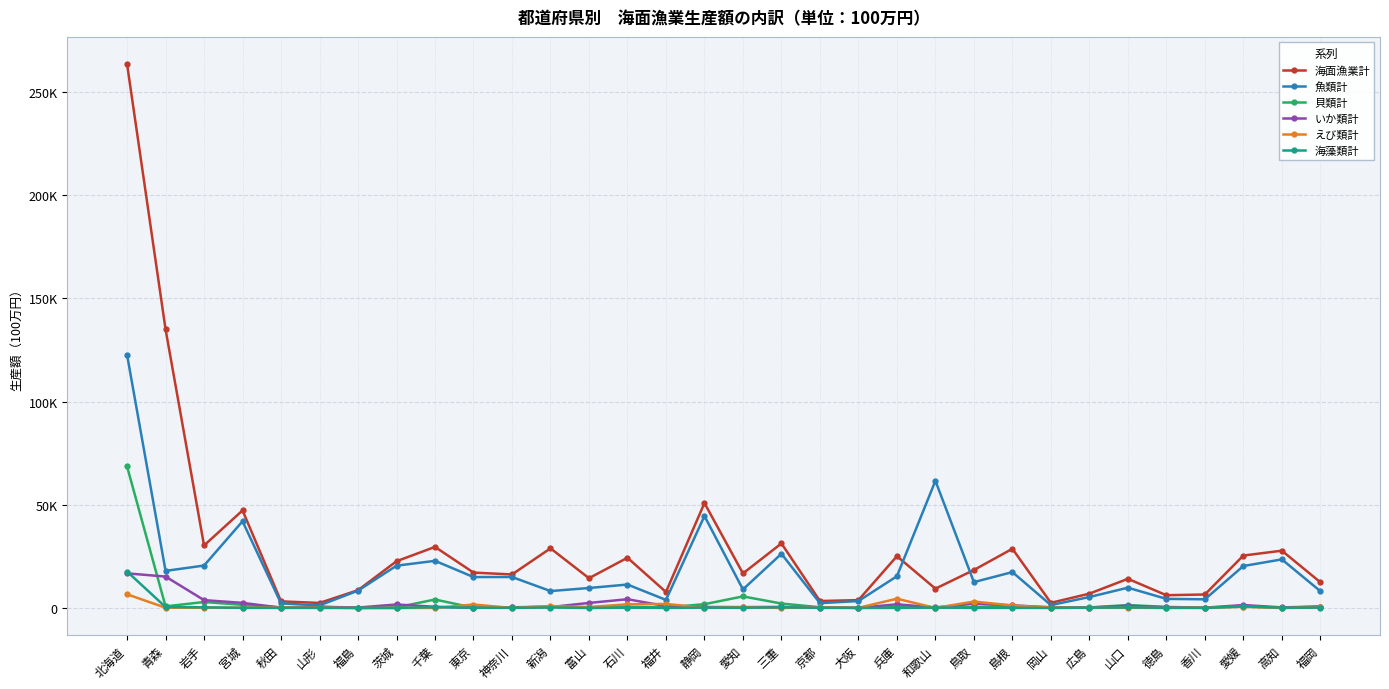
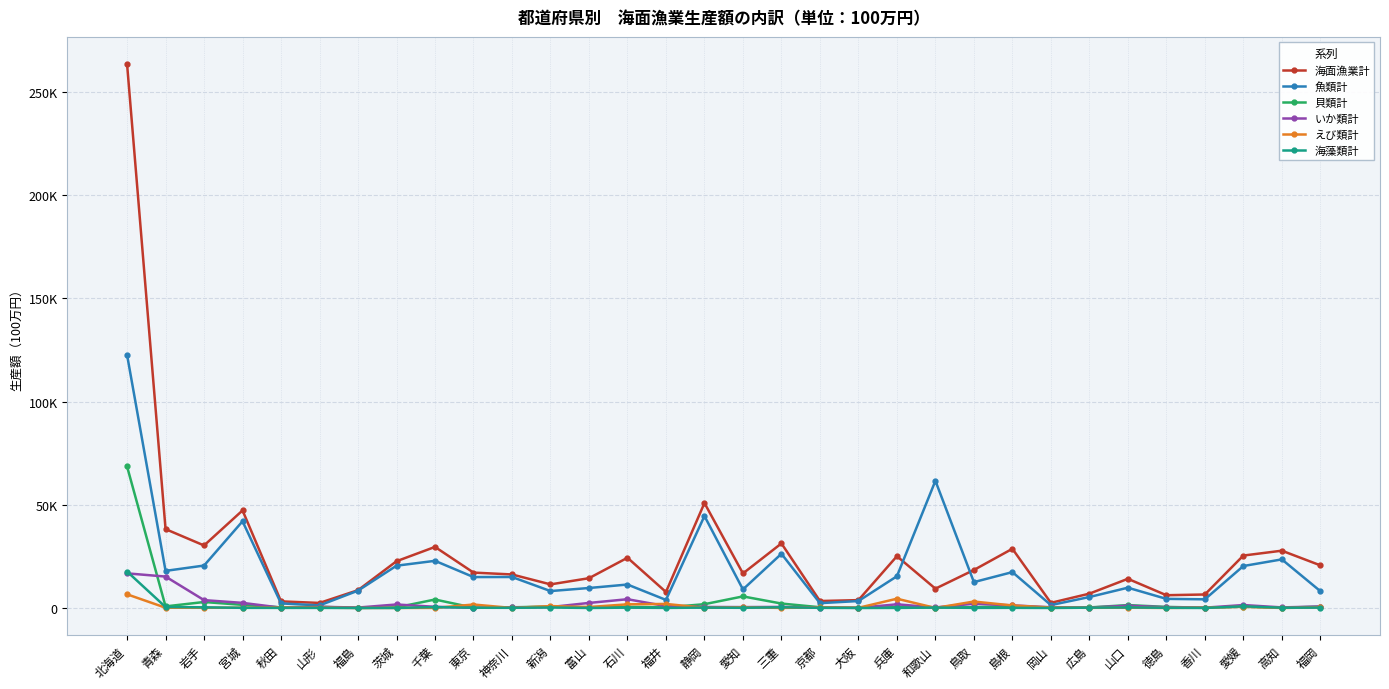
海面漁業計, 青森: 135000 -> 38000
海面漁業計, 新潟: 29000 -> 11000
海面漁業計, 福岡: 12000 -> 21000
